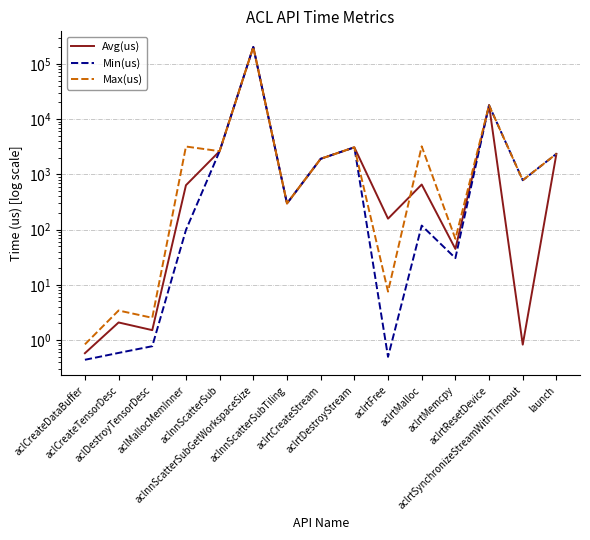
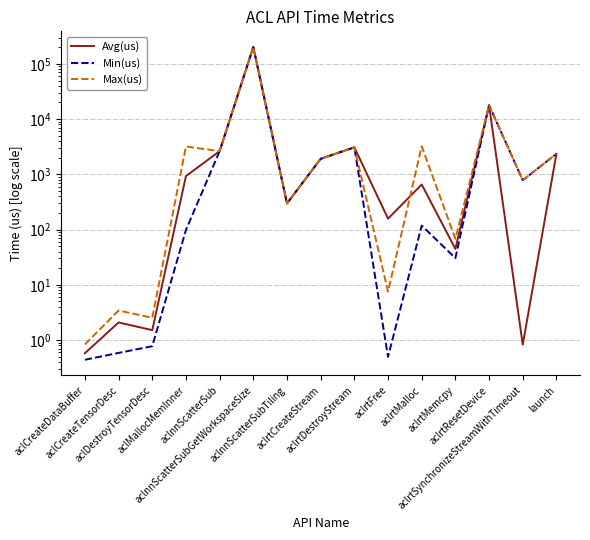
Avg(us), aclMallocMemInner: 600 -> 900
